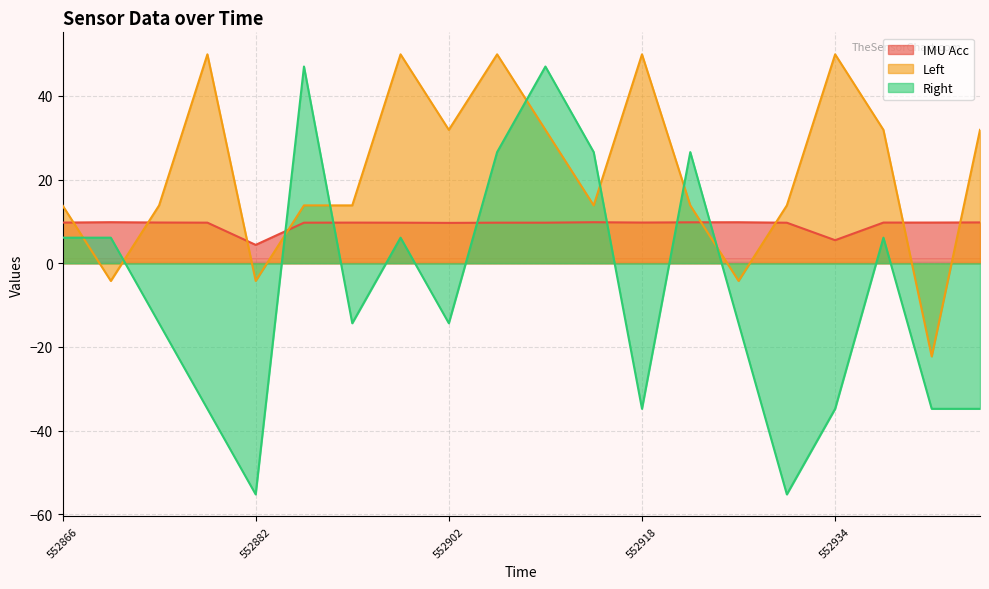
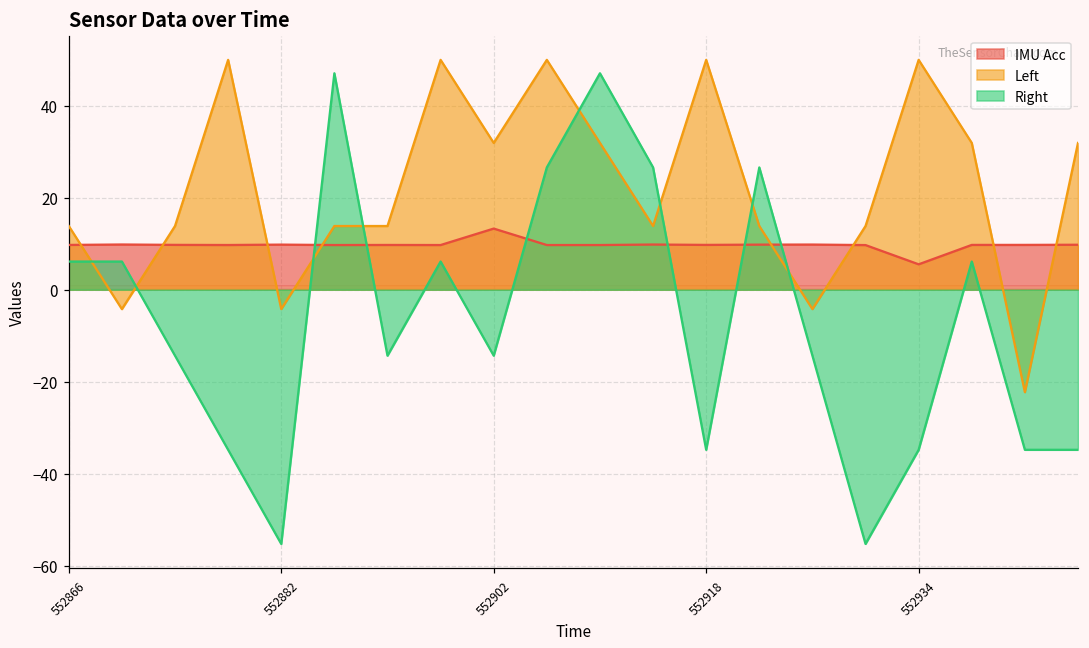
IMU Acc, 552882: 4 -> 10
IMU Acc, 552902: 10 -> 13
